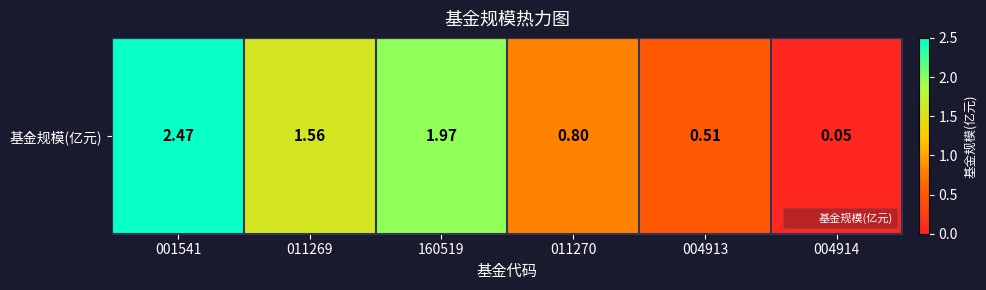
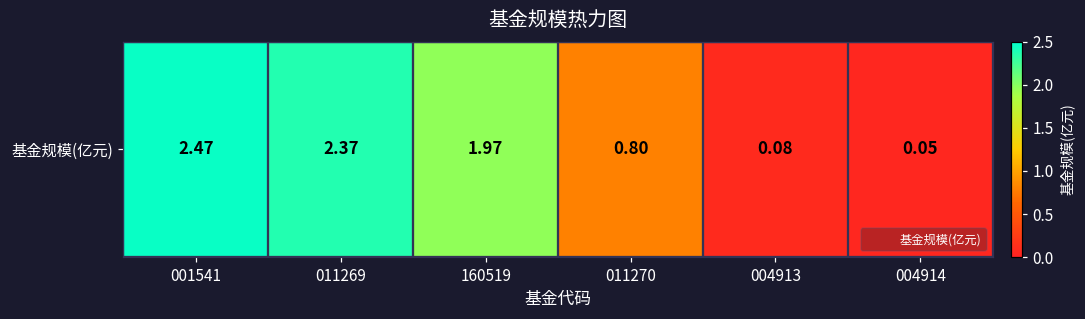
基金规模(亿元), 011269: 1.56 -> 2.37
基金规模(亿元), 004913: 0.51 -> 0.08
